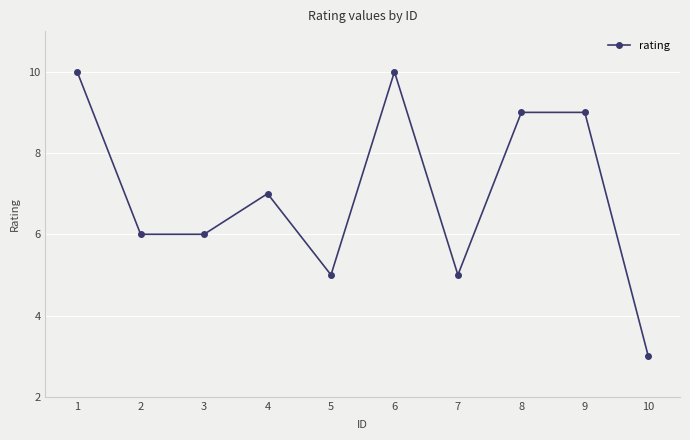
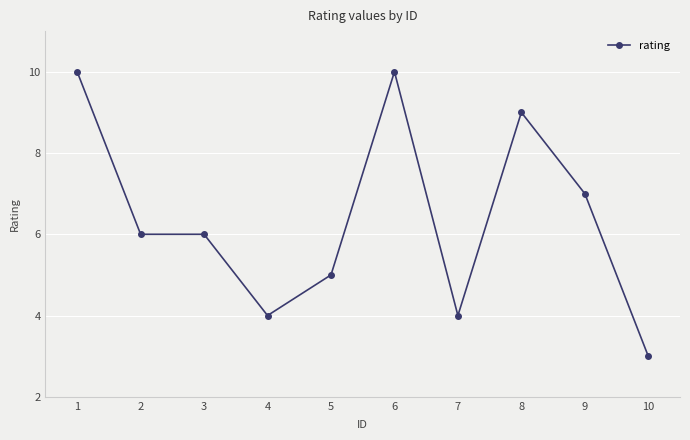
4: 7 -> 4
7: 5 -> 4
9: 9 -> 7
